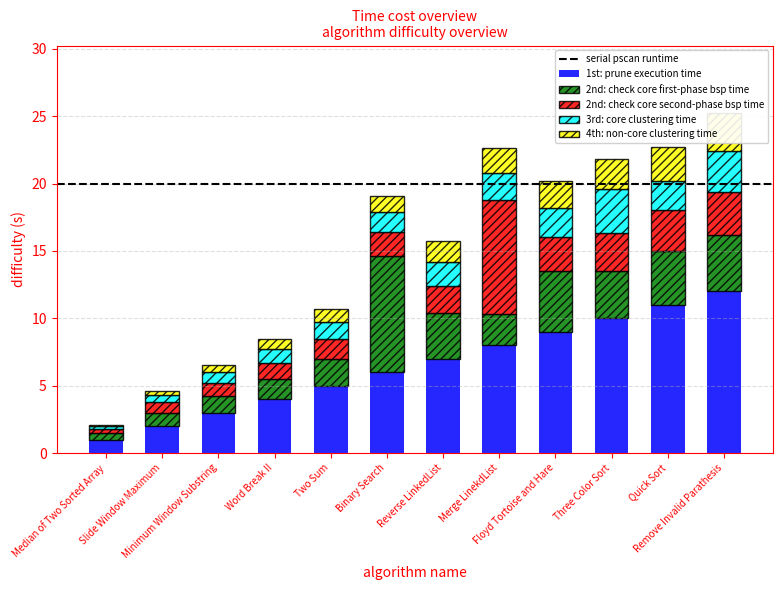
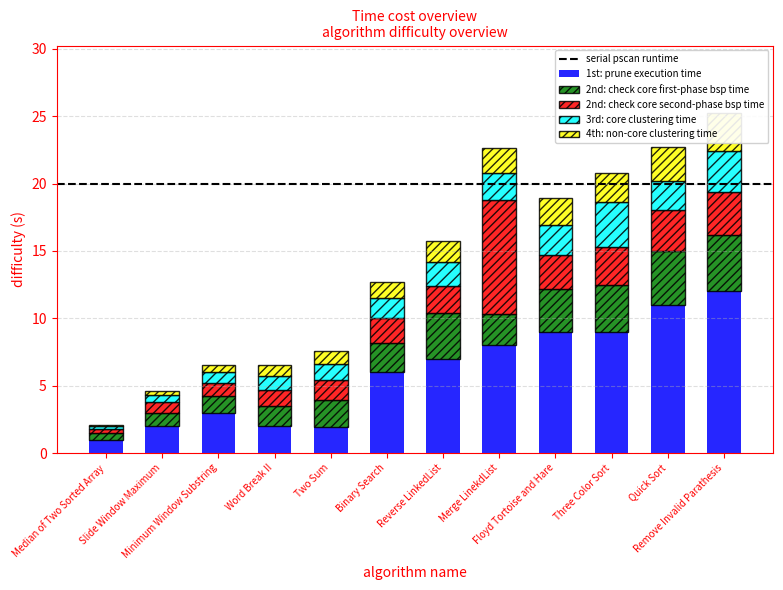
1st: prune execution time, Word Break II: 4 -> 2
1st: prune execution time, Two Sum: 5.0 -> 1.9
2nd: check core first-phase bsp time, Binary Search: 8.6 -> 2.2
2nd: check core first-phase bsp time, Floyd Tortoise and Hare: 4.5 -> 3.2
1st: prune execution time, Three Color Sort: 10 -> 9
